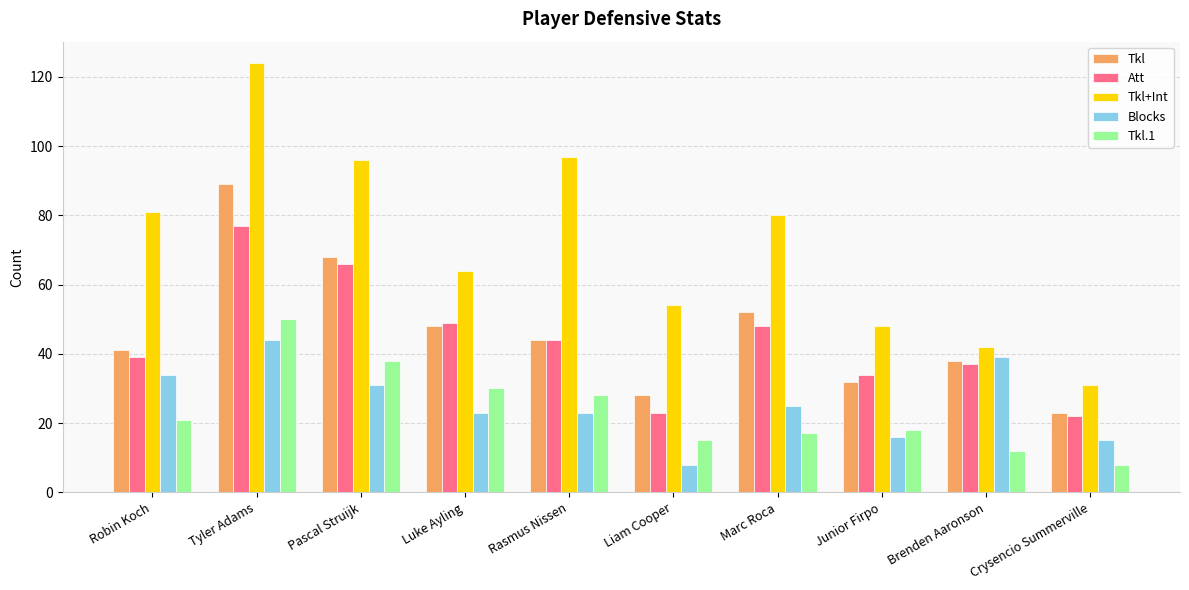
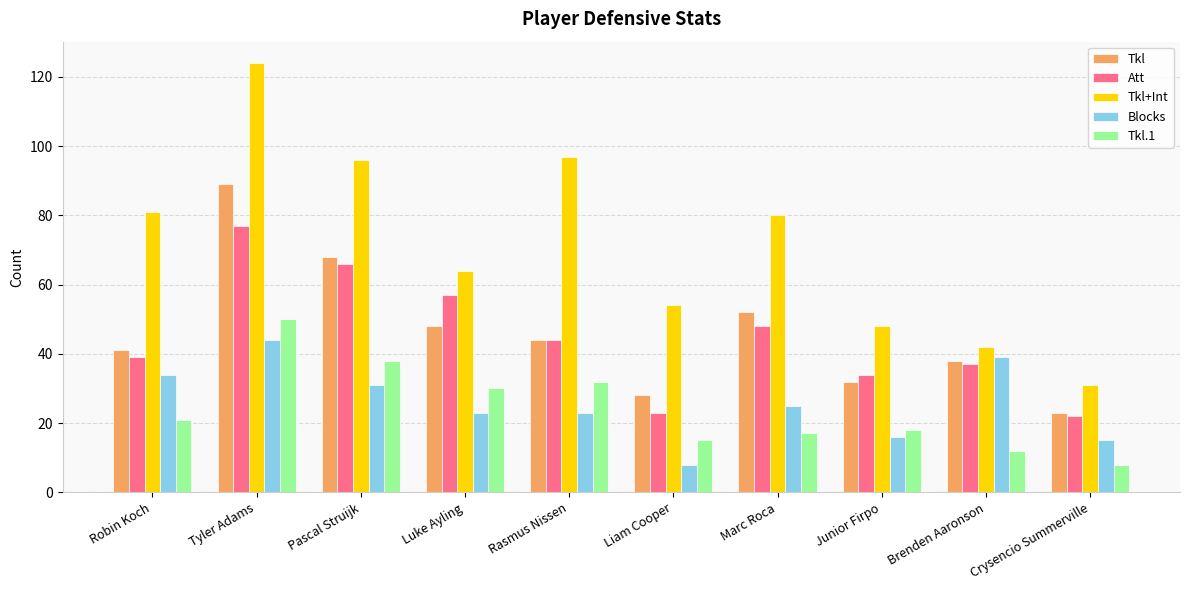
Att, Luke Ayling: 49 -> 57
Tkl.1, Rasmus Nissen: 28 -> 32
